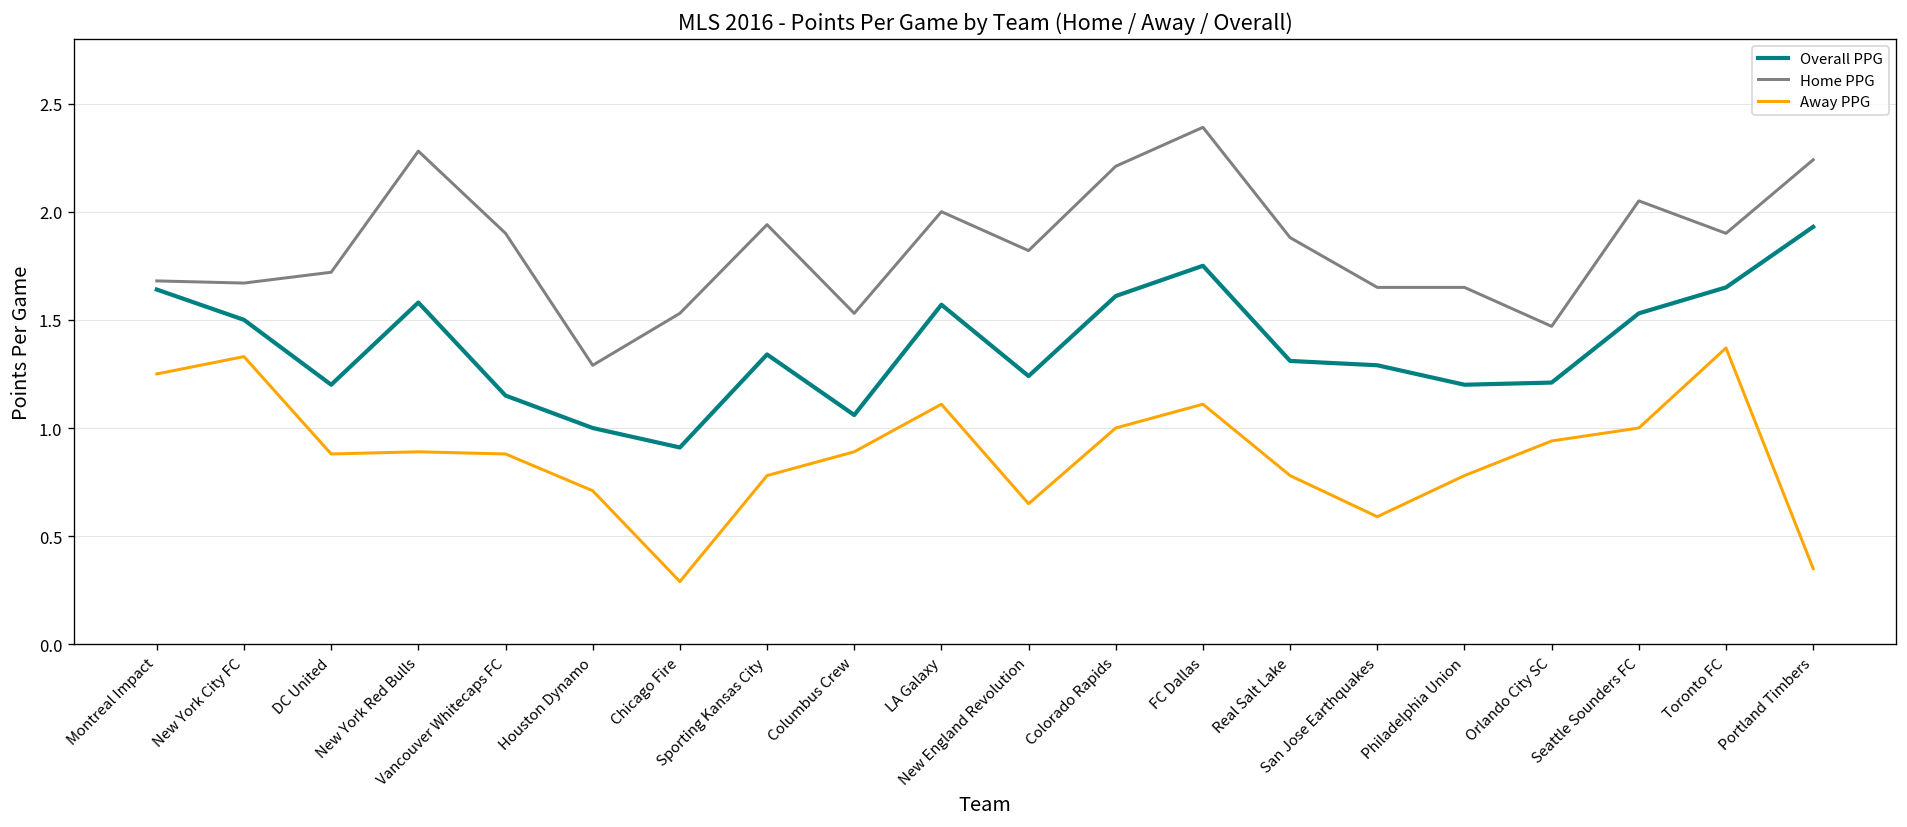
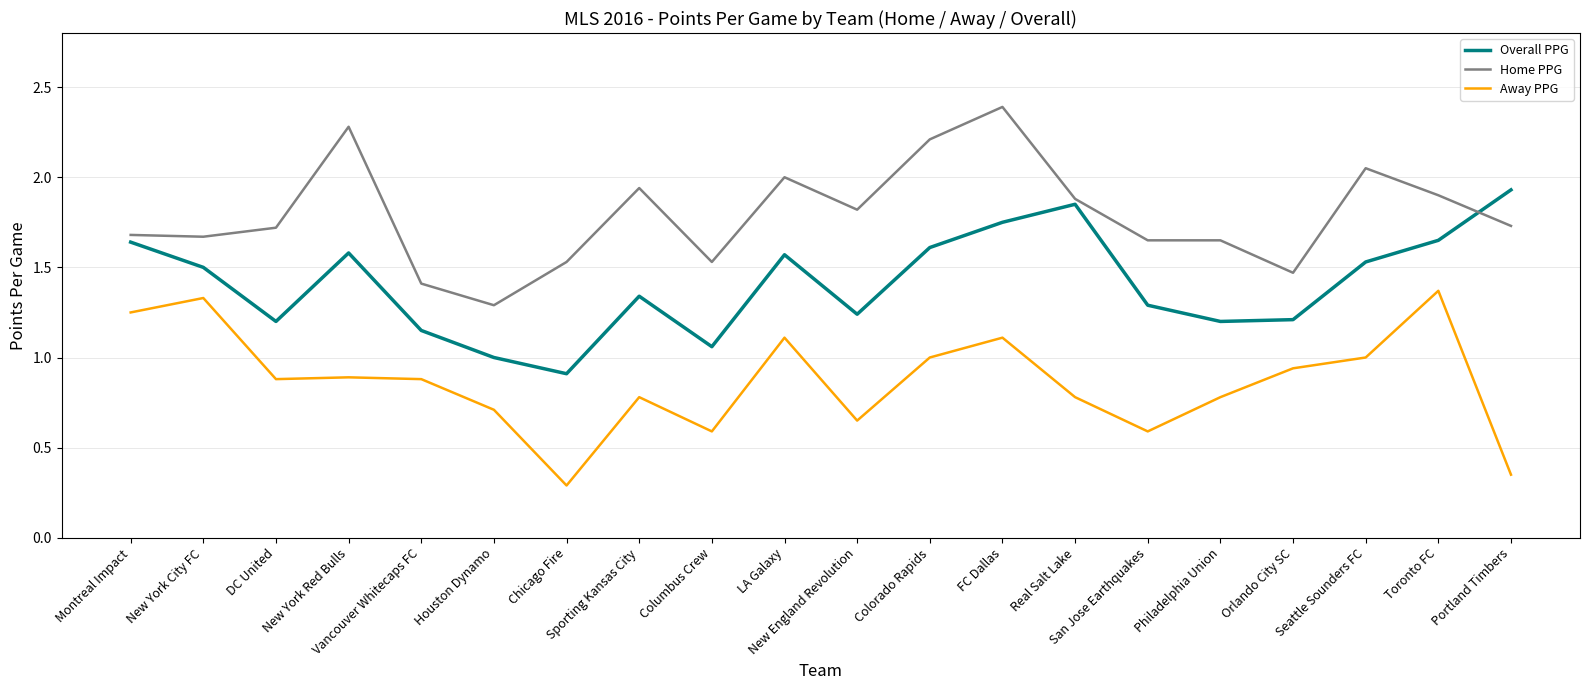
Home PPG, Vancouver Whitecaps FC: 1.90 -> 1.41
Away PPG, Columbus Crew: 0.89 -> 0.59
Overall PPG, Real Salt Lake: 1.31 -> 1.85
Home PPG, Portland Timbers: 2.24 -> 1.73
